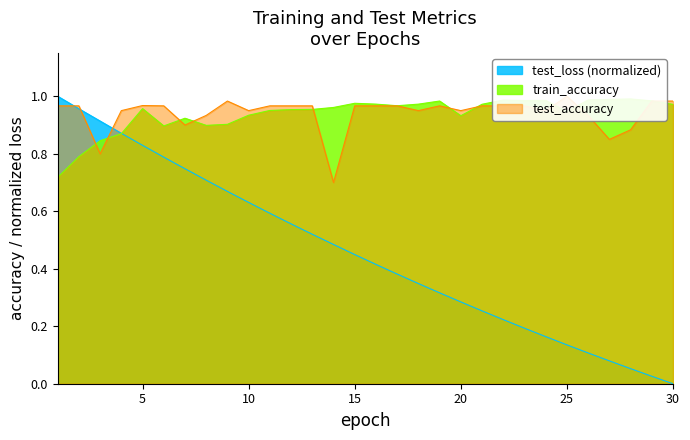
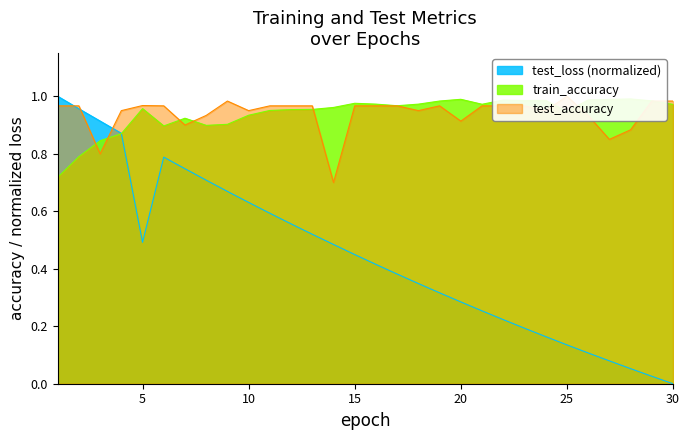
test_loss (normalized), 5: 0.83 -> 0.49
train_accuracy, 20: 0.93 -> 0.99
test_accuracy, 20: 0.95 -> 0.91
